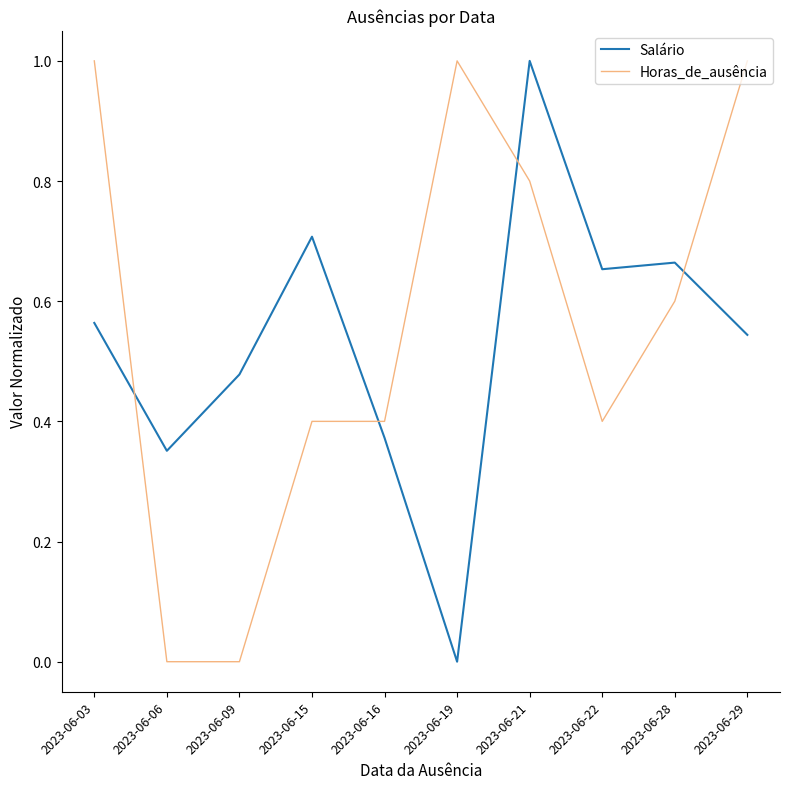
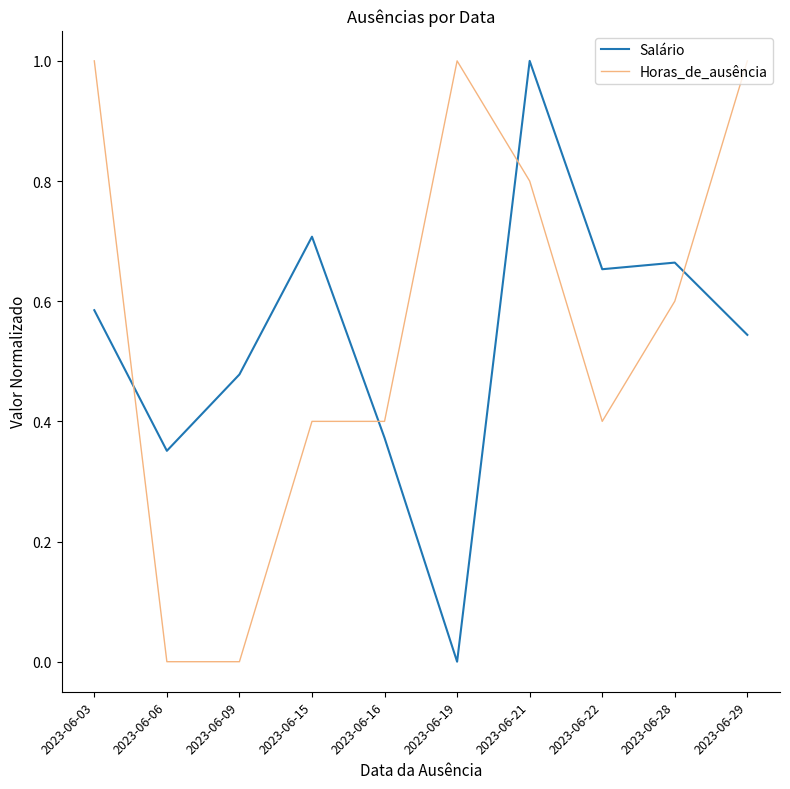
Salário, 2023-06-03: 0.56 -> 0.59
